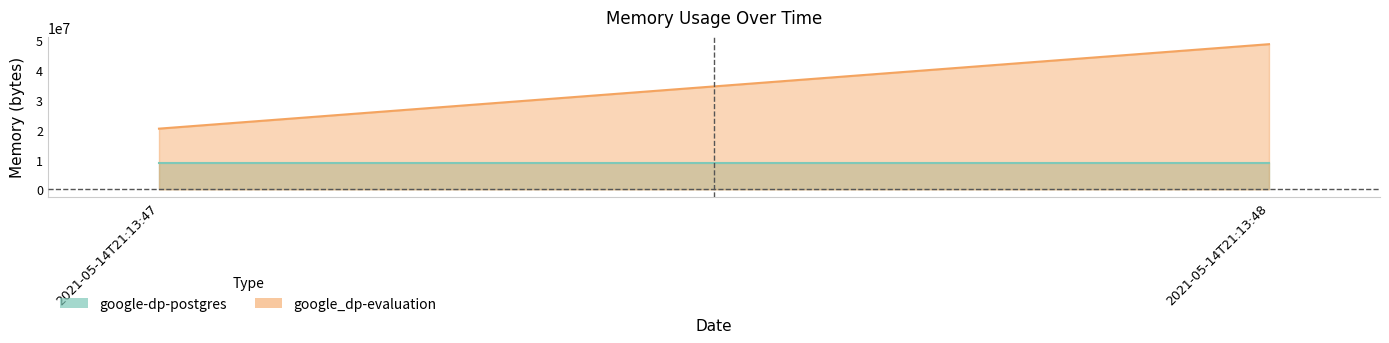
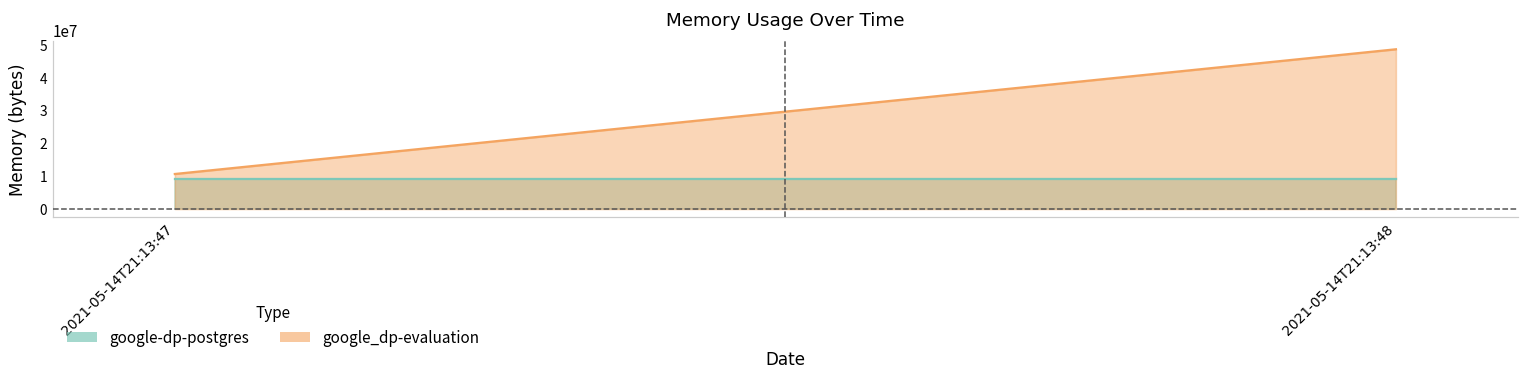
google_dp-evaluation, 2021-05-14T21:13:47: 20000000 -> 11000000
